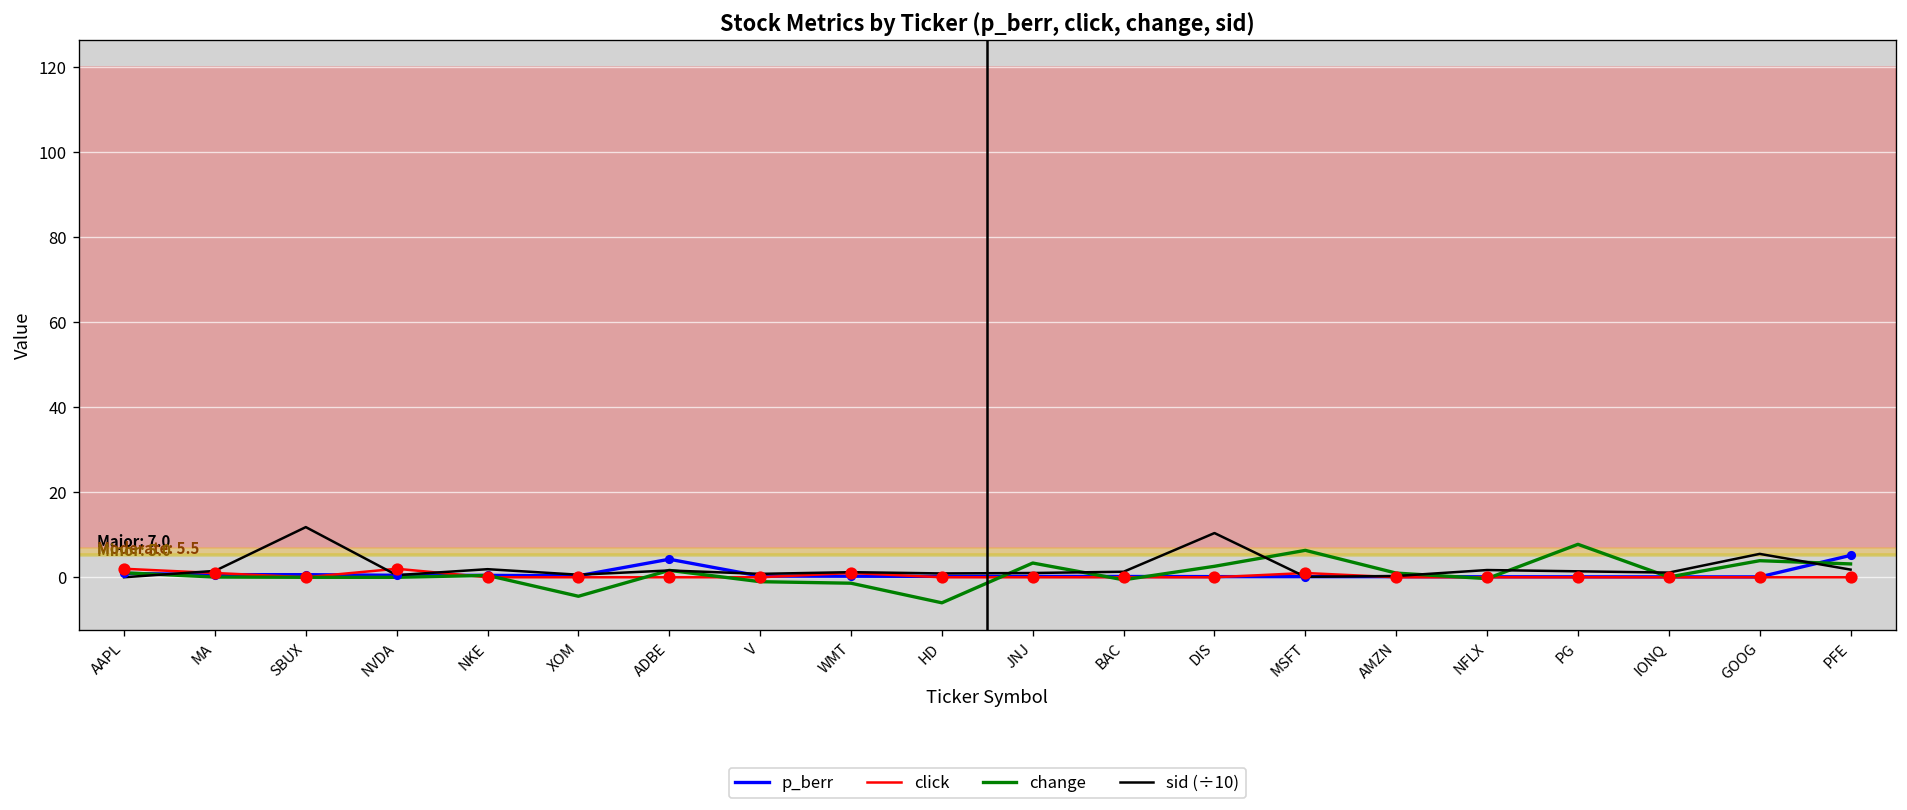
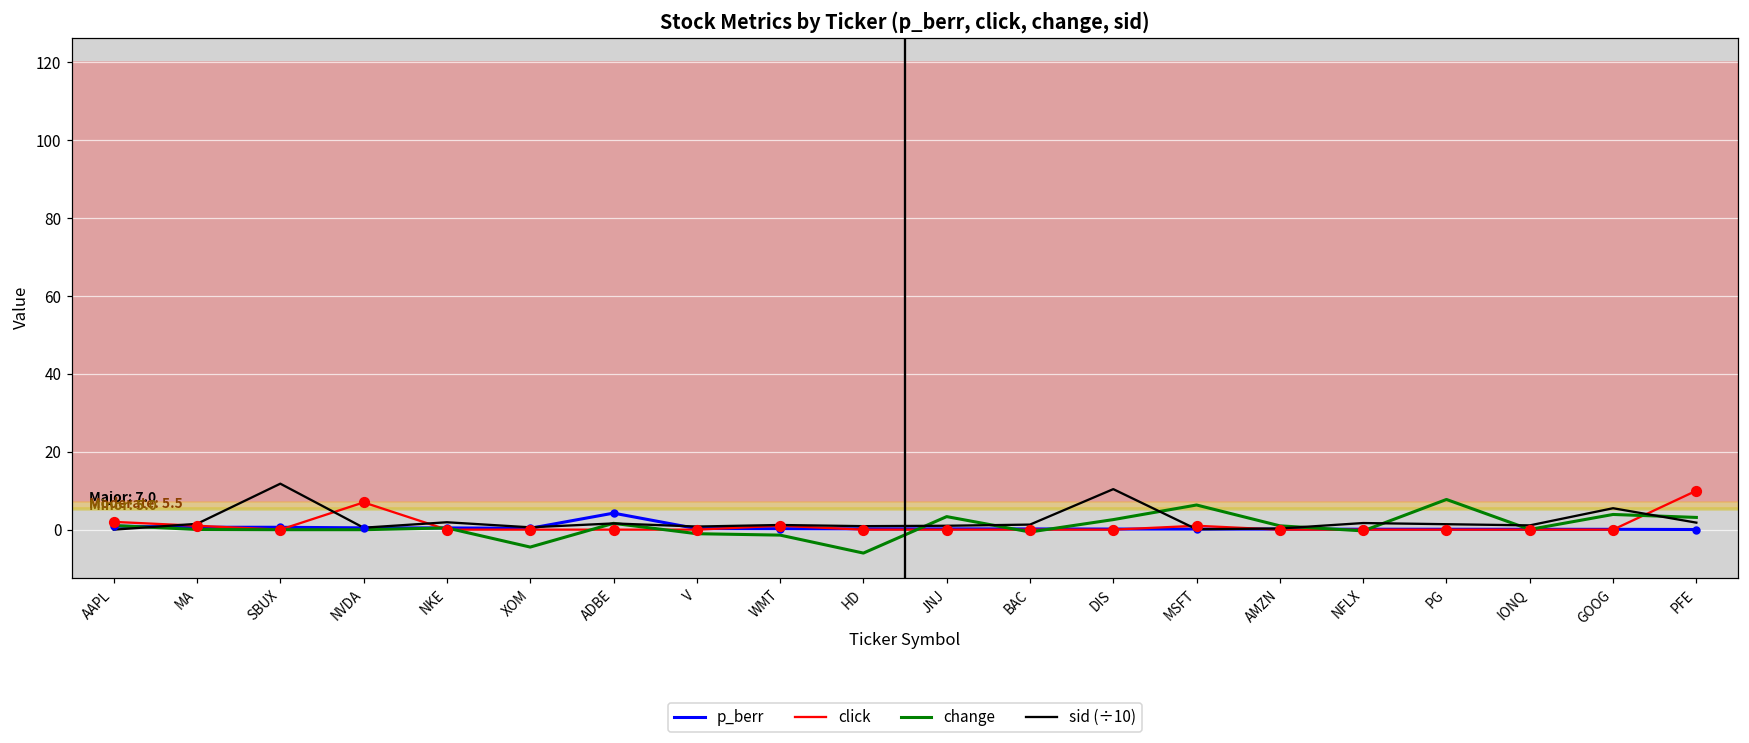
click, NVDA: 2 -> 7
p_berr, PFE: 5 -> 0
click, PFE: 0 -> 10
